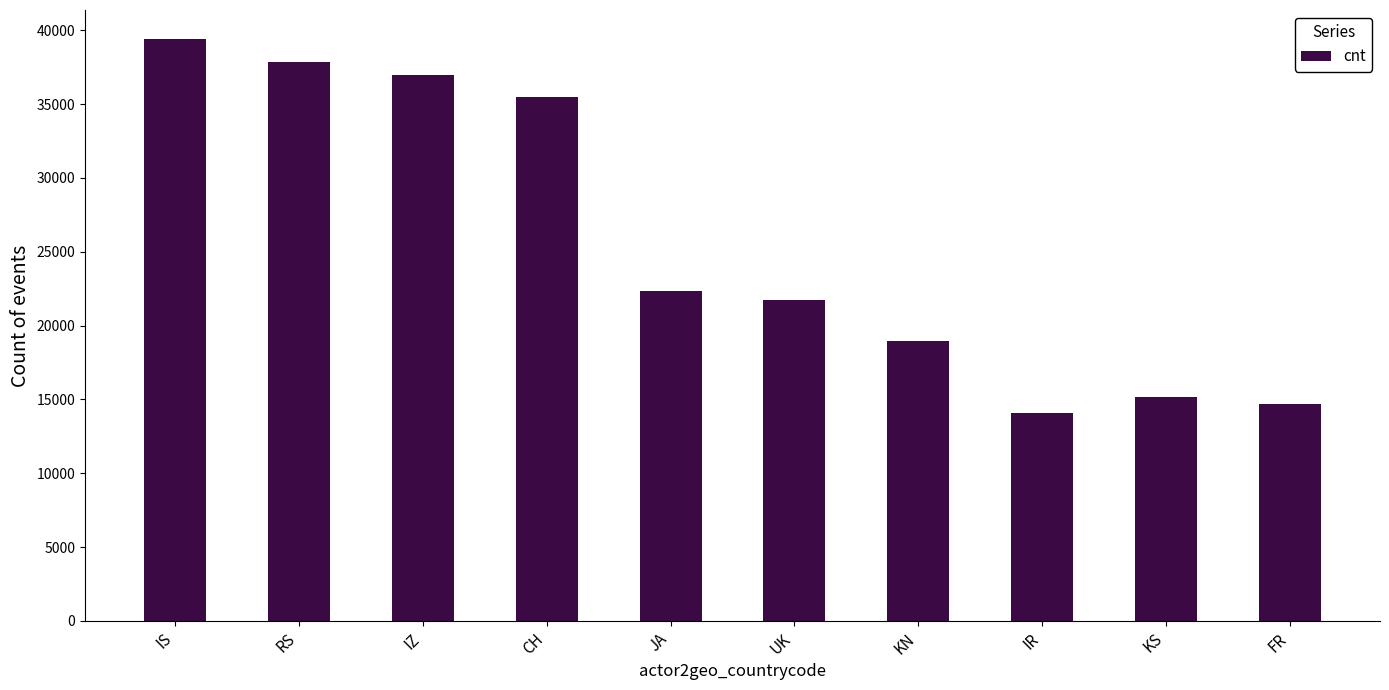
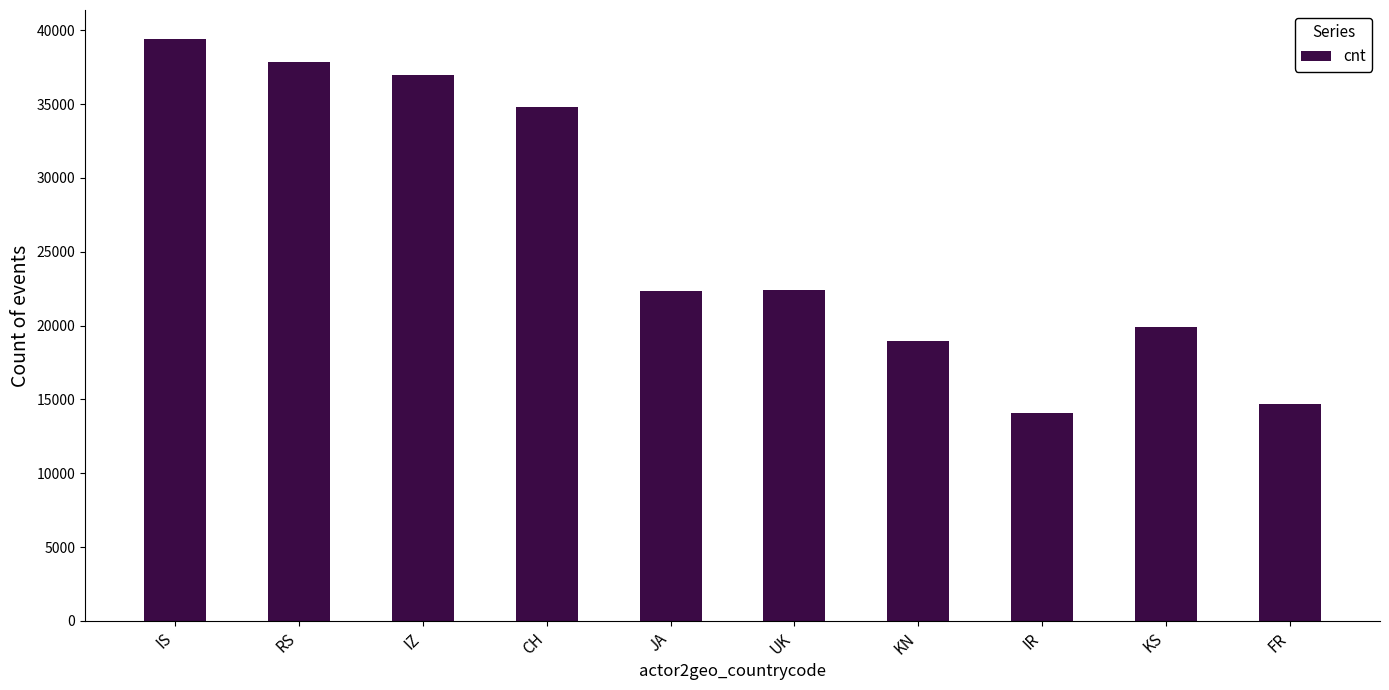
CH: 35500 -> 34800
UK: 21700 -> 22400
KS: 15200 -> 19900
